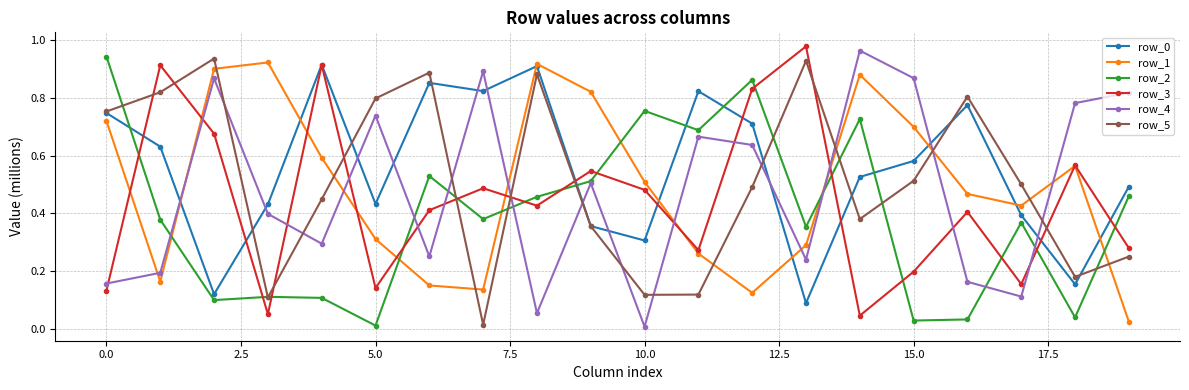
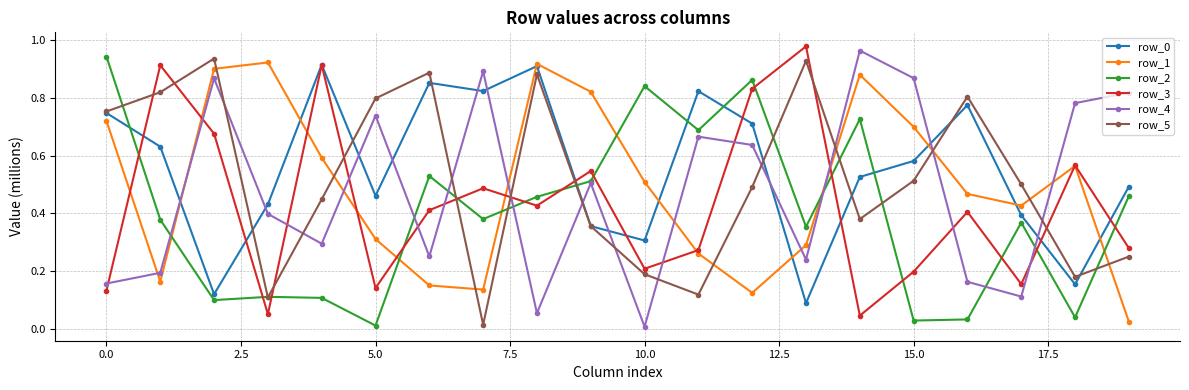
row_0, 5.0: 0.43 -> 0.46
row_2, 10.0: 0.75 -> 0.84
row_3, 10.0: 0.48 -> 0.21
row_5, 10.0: 0.12 -> 0.19
